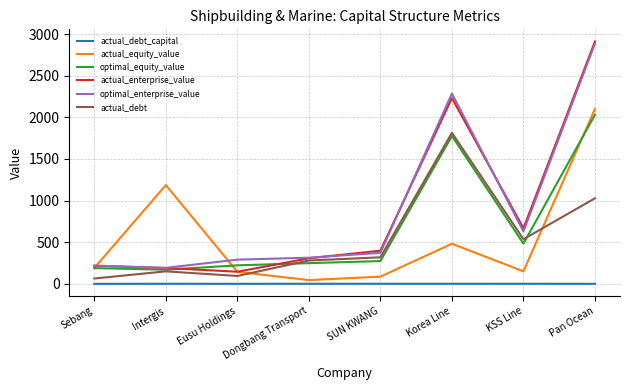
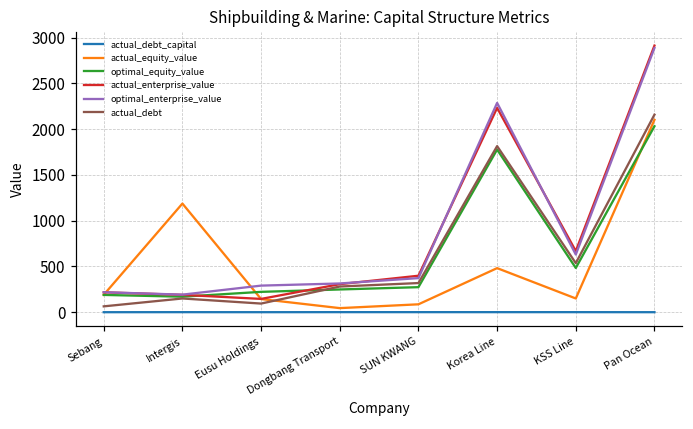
actual_debt, Pan Ocean: 1000 -> 2200
